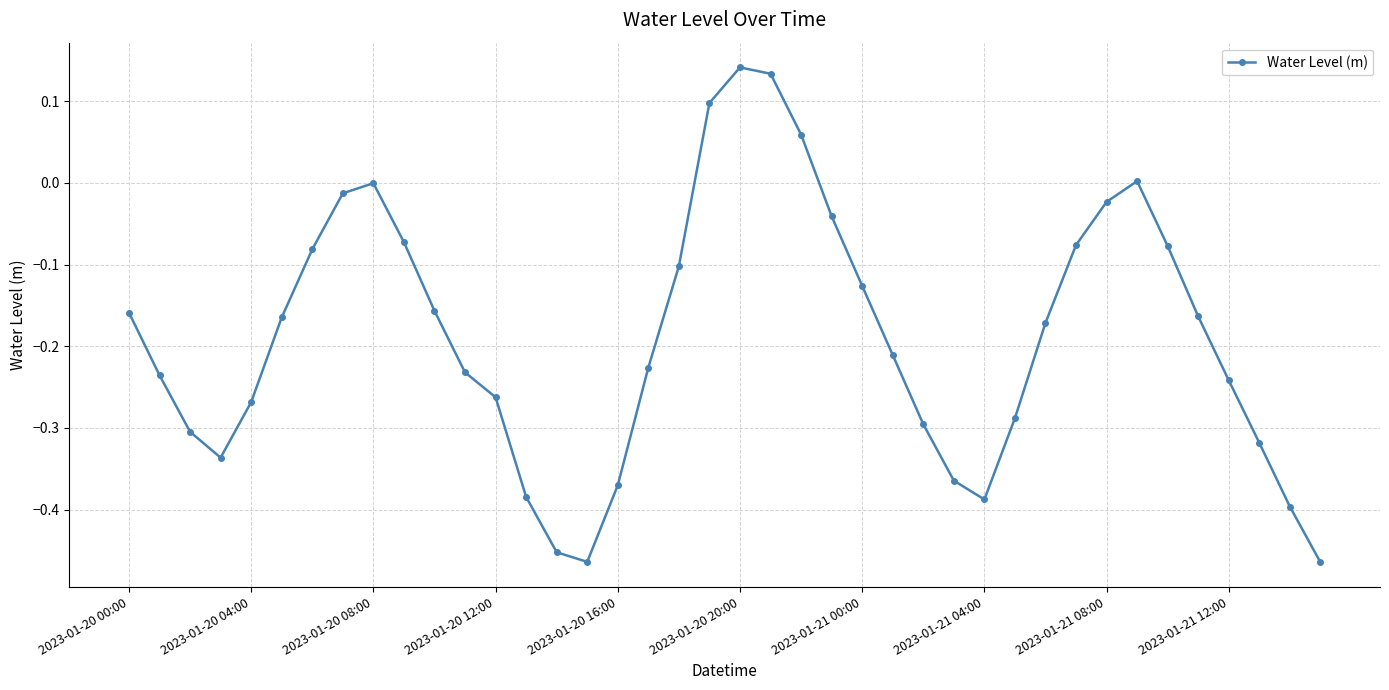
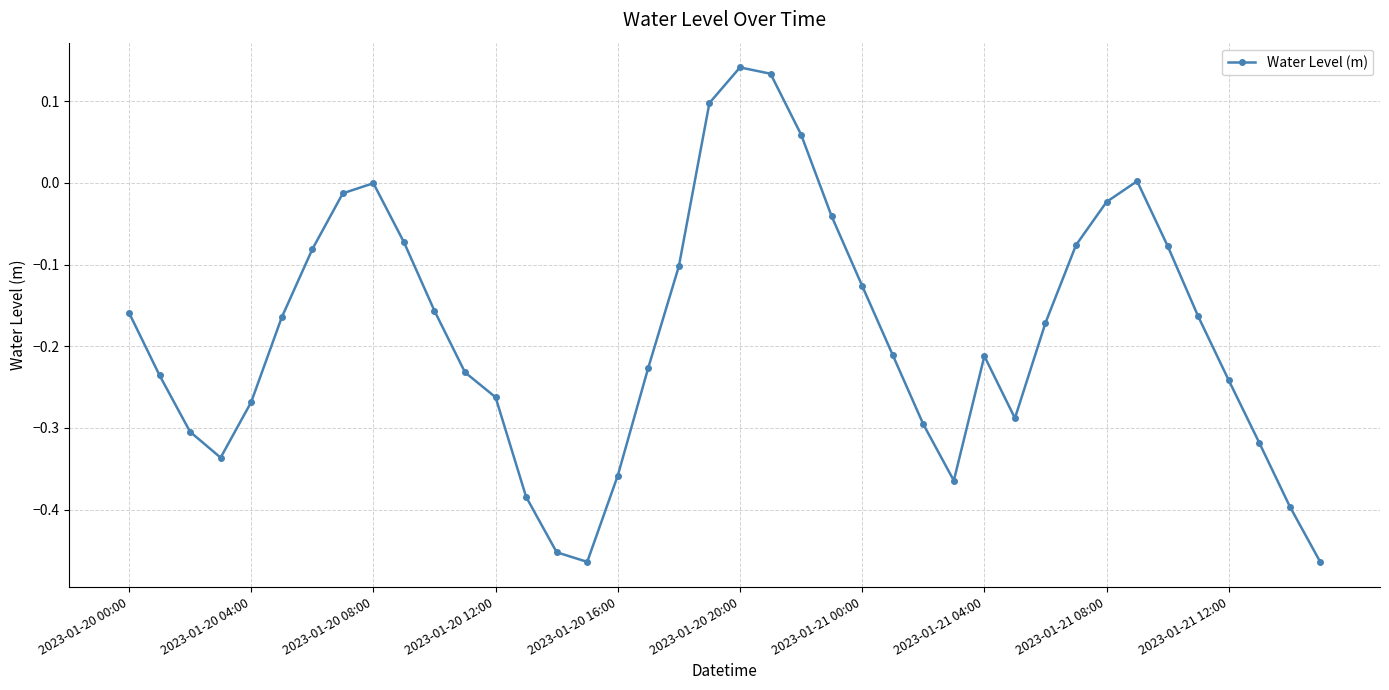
2023-01-20 16:00: -0.37 -> -0.36
2023-01-21 04:00: -0.39 -> -0.21
